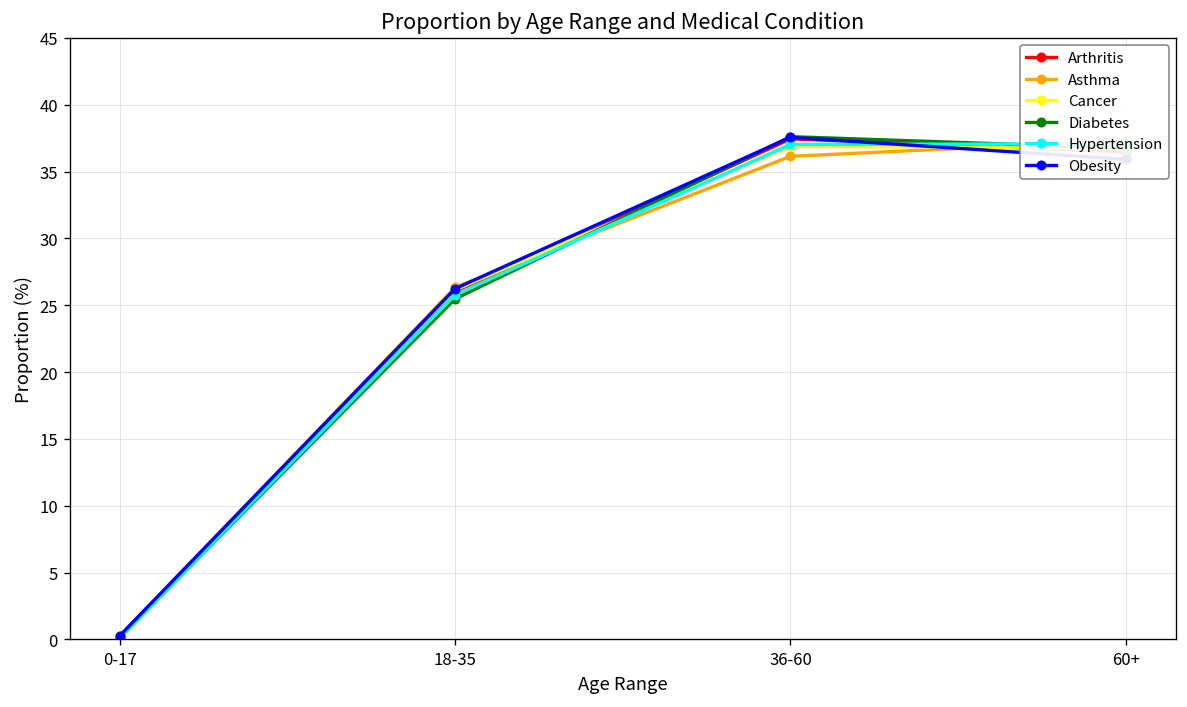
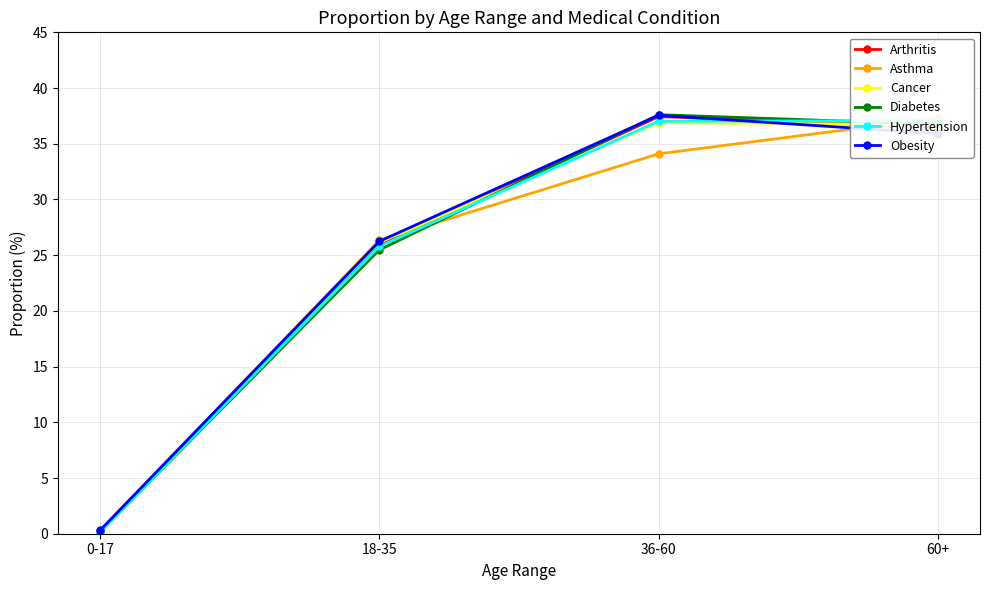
Asthma, 36-60: 36.1 -> 34.1
